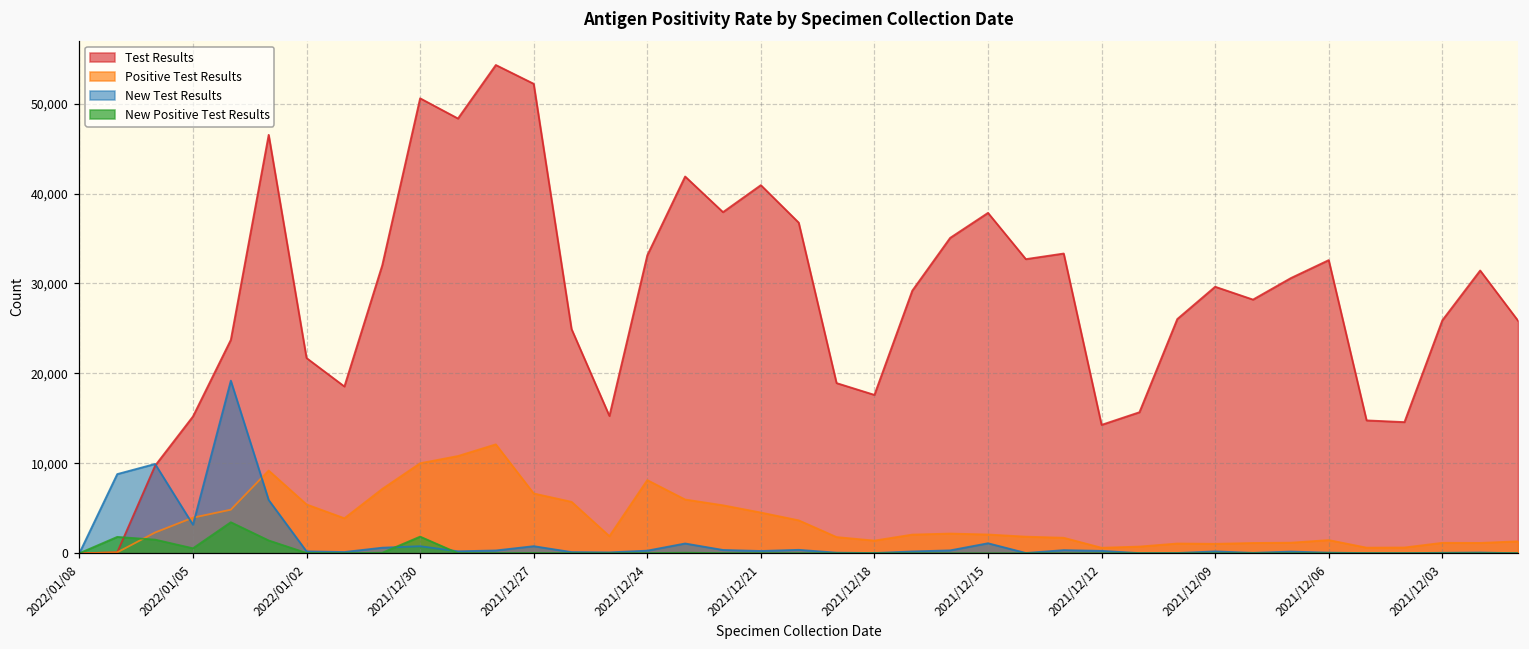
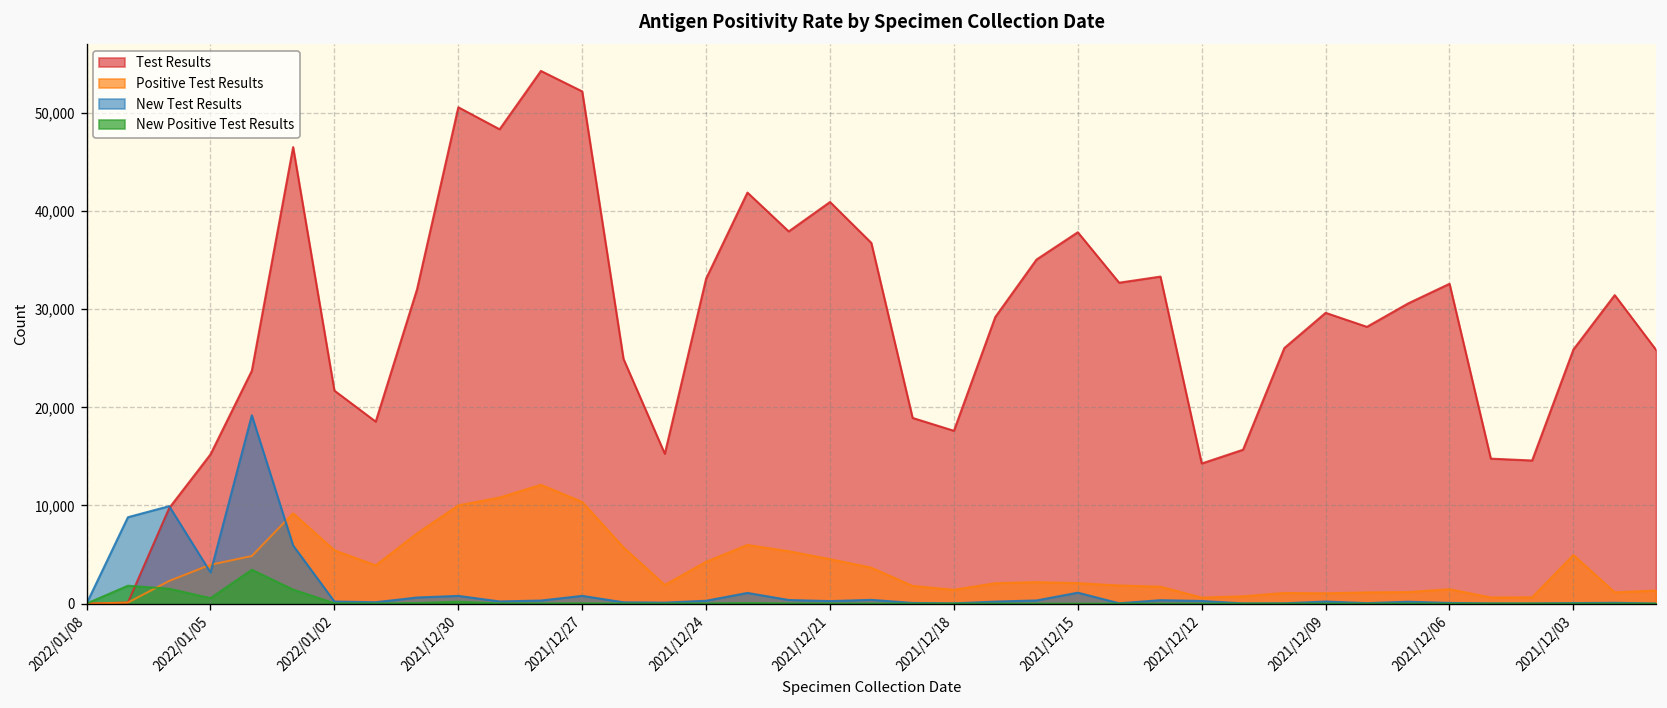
New Positive Test Results, 2021/12/30: 2,000 -> 0
Positive Test Results, 2021/12/27: 7,000 -> 10,000
Positive Test Results, 2021/12/24: 8,000 -> 4,000
Positive Test Results, 2021/12/03: 1,000 -> 5,000
